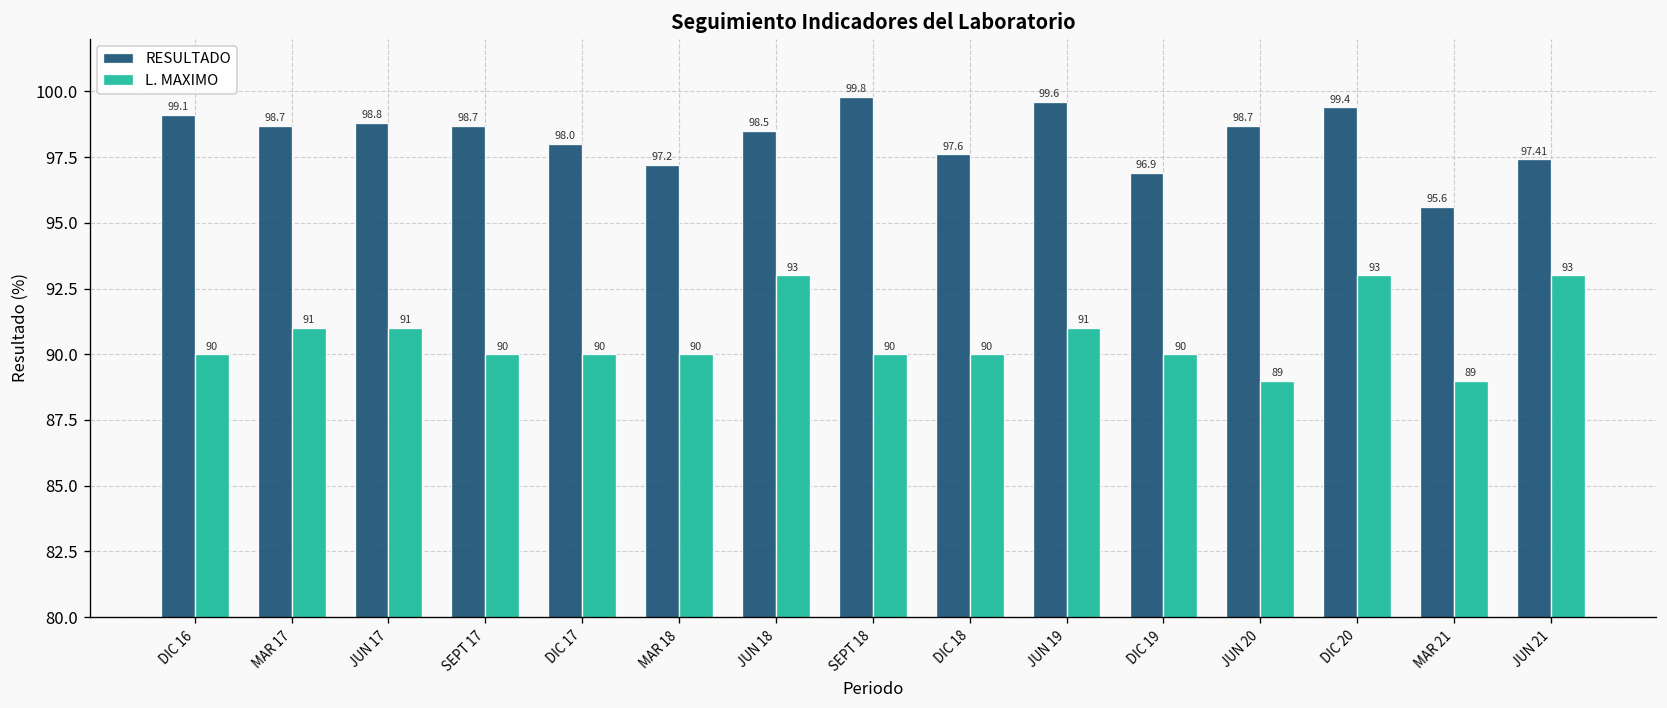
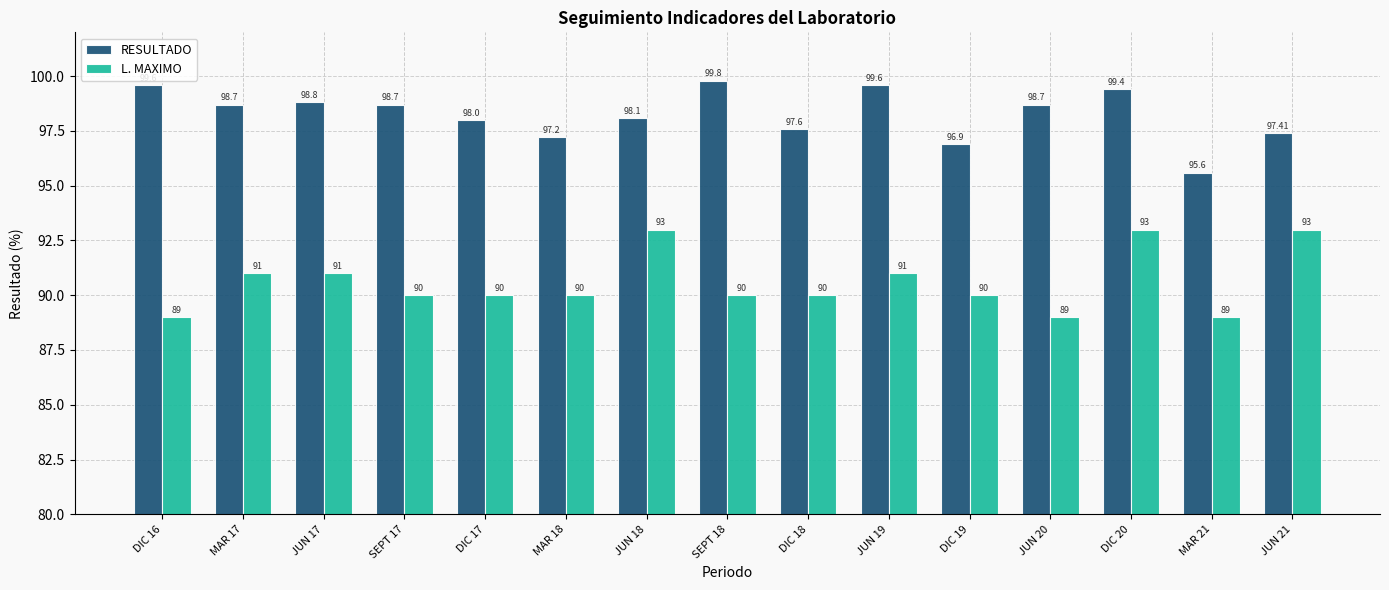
RESULTADO, DIC 16: 99.1 -> 99.6
L. MAXIMO, DIC 16: 90 -> 89
RESULTADO, JUN 18: 98.5 -> 98.1
